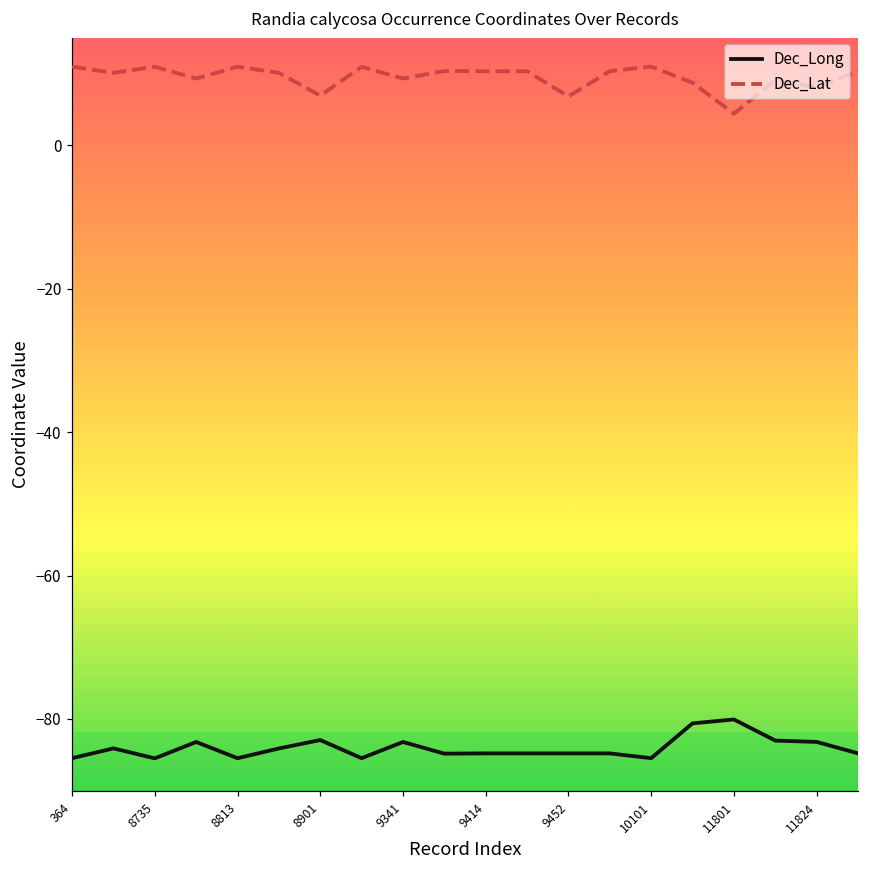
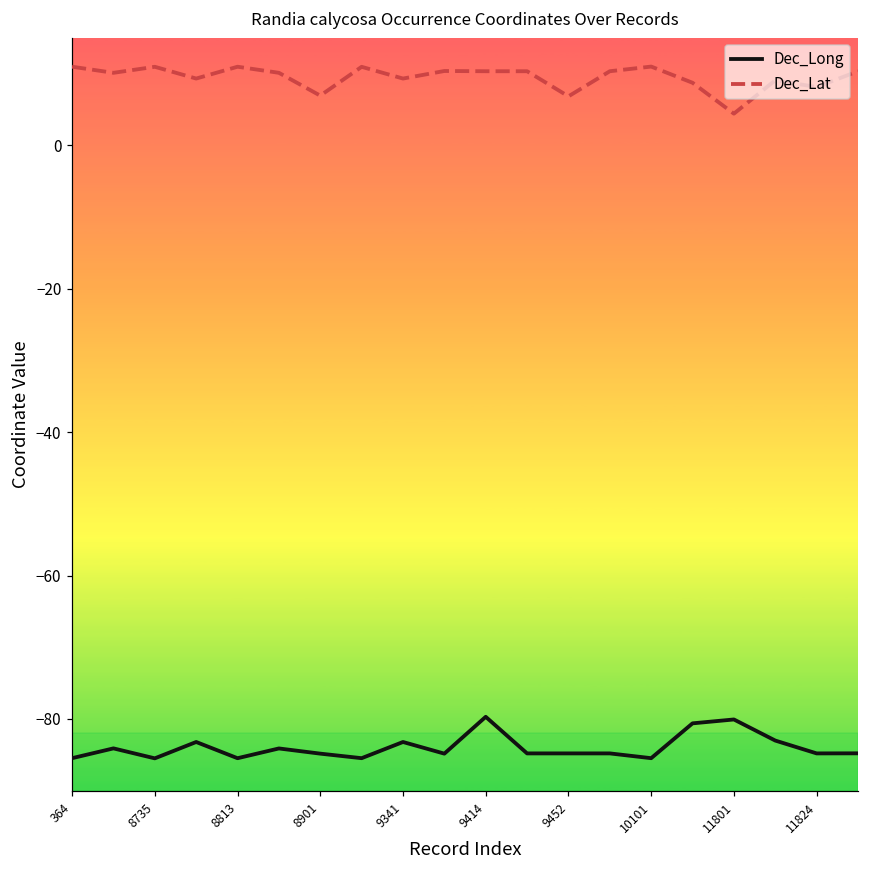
Dec_Long, 8901: -83 -> -85
Dec_Long, 9414: -85 -> -80
Dec_Long, 11824: -83 -> -85
